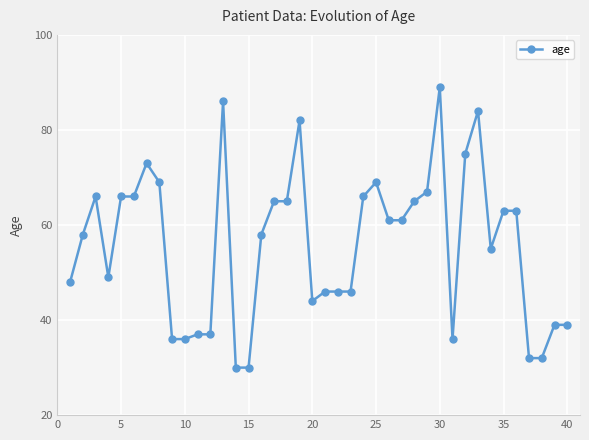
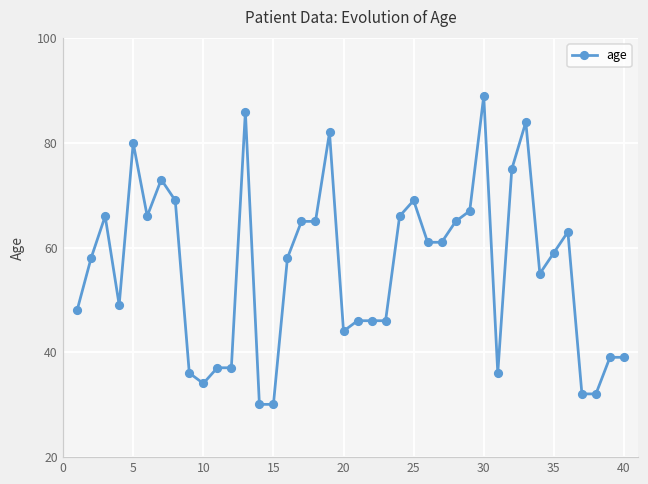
5: 66 -> 80
10: 36 -> 34
35: 63 -> 59
